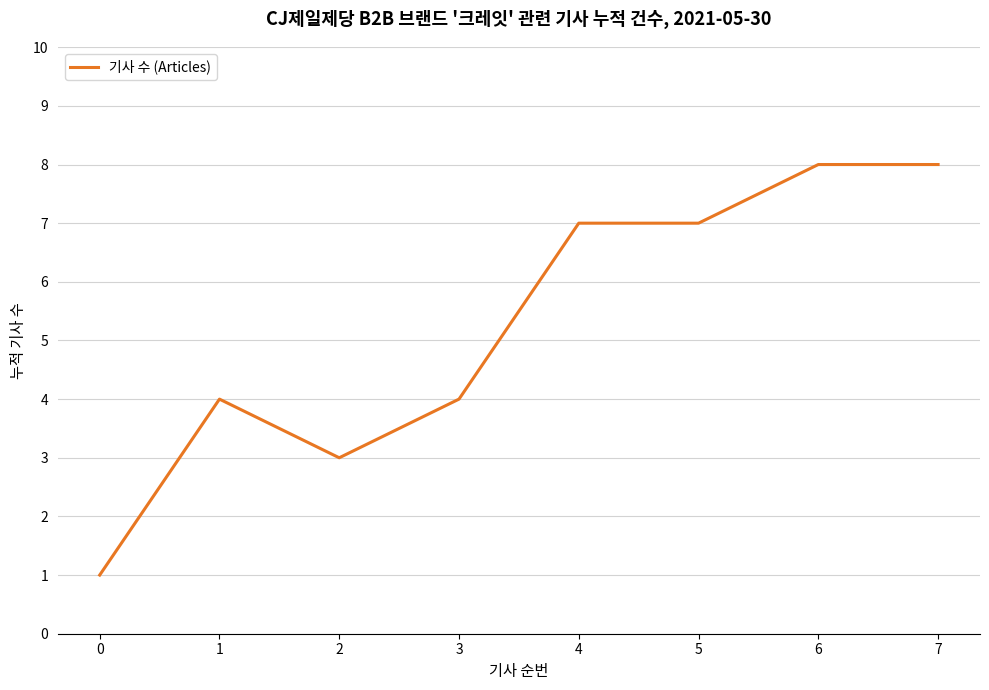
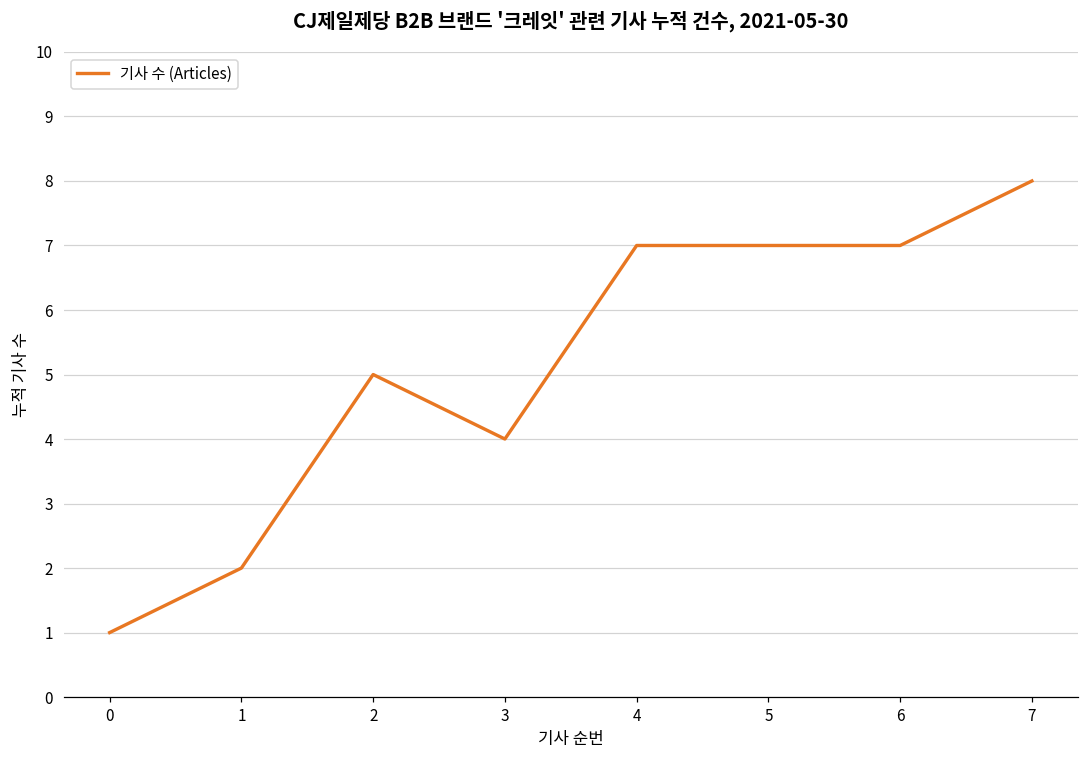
1: 4 -> 2
2: 3 -> 5
6: 8 -> 7
